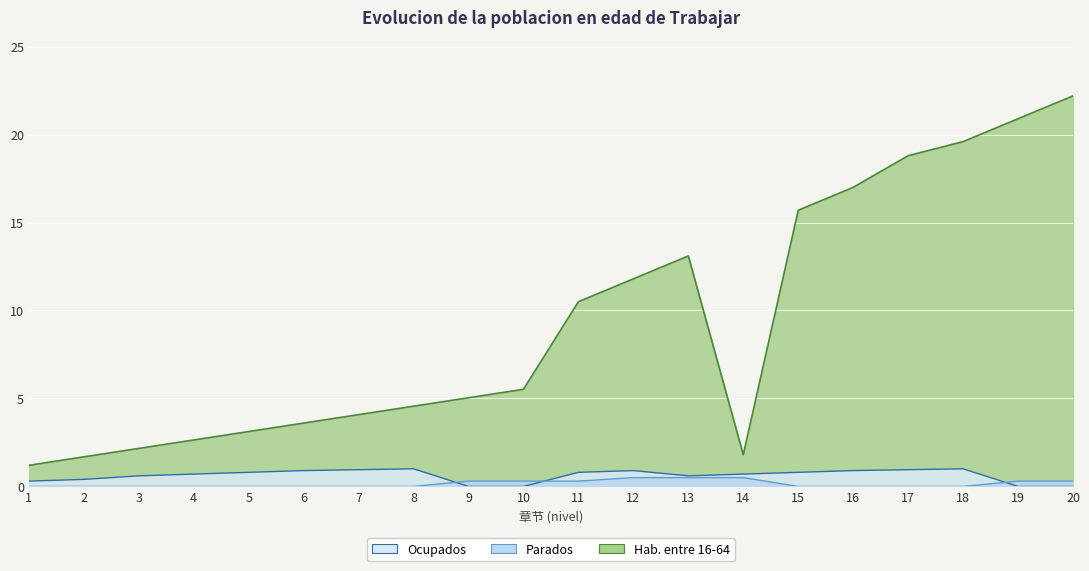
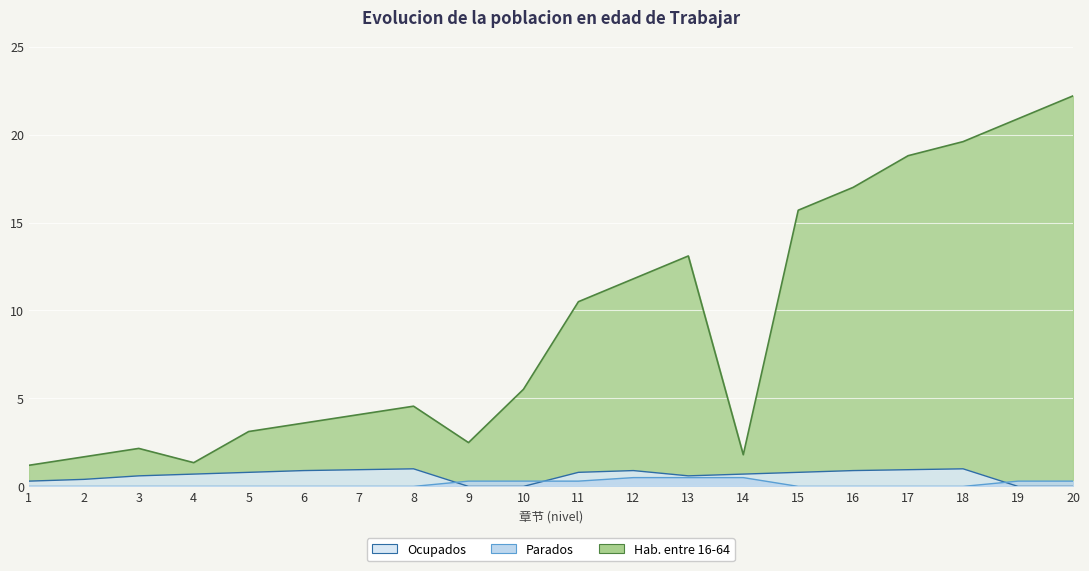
Hab. entre 16-64, 4: 2.6 -> 1.4
Hab. entre 16-64, 9: 5.0 -> 2.5
